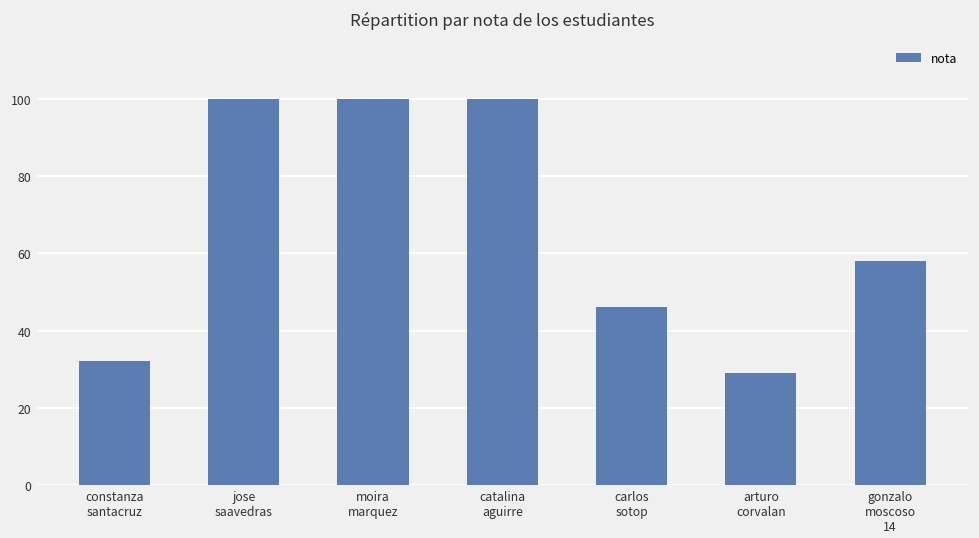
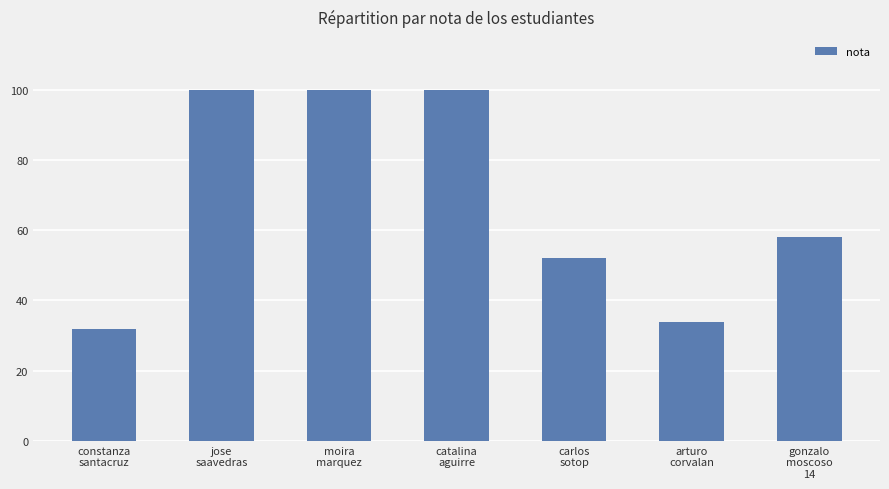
carlos sotop: 46 -> 52
arturo corvalan: 29 -> 34
